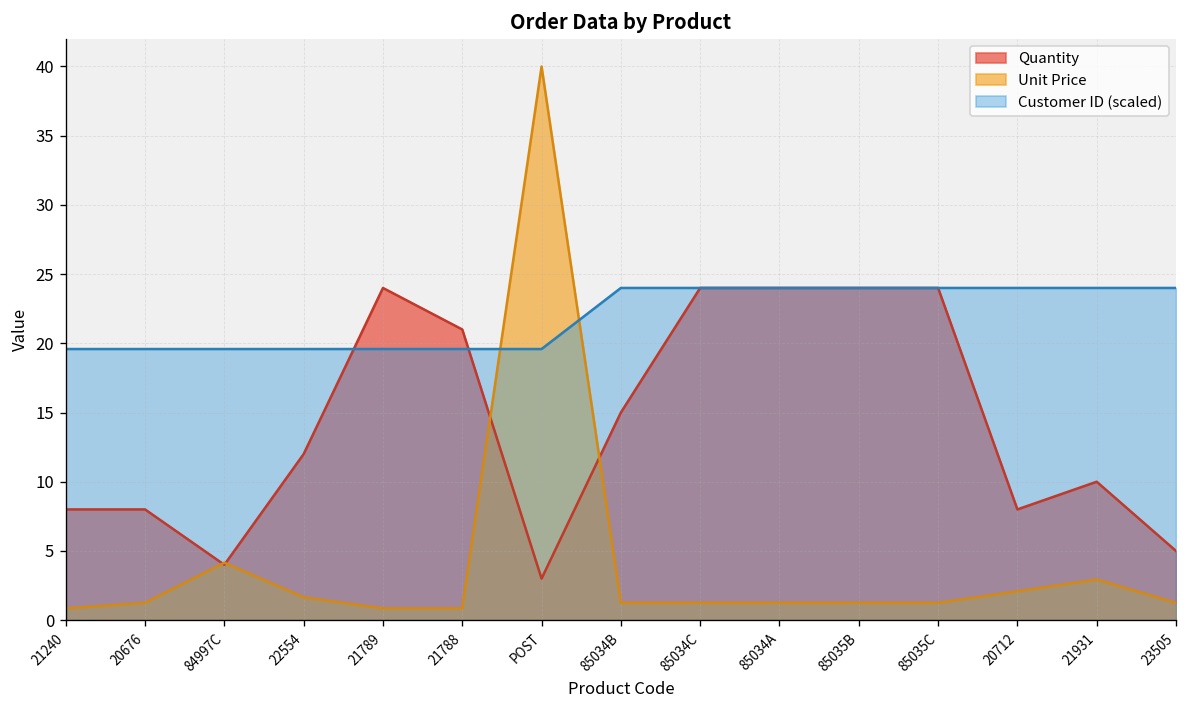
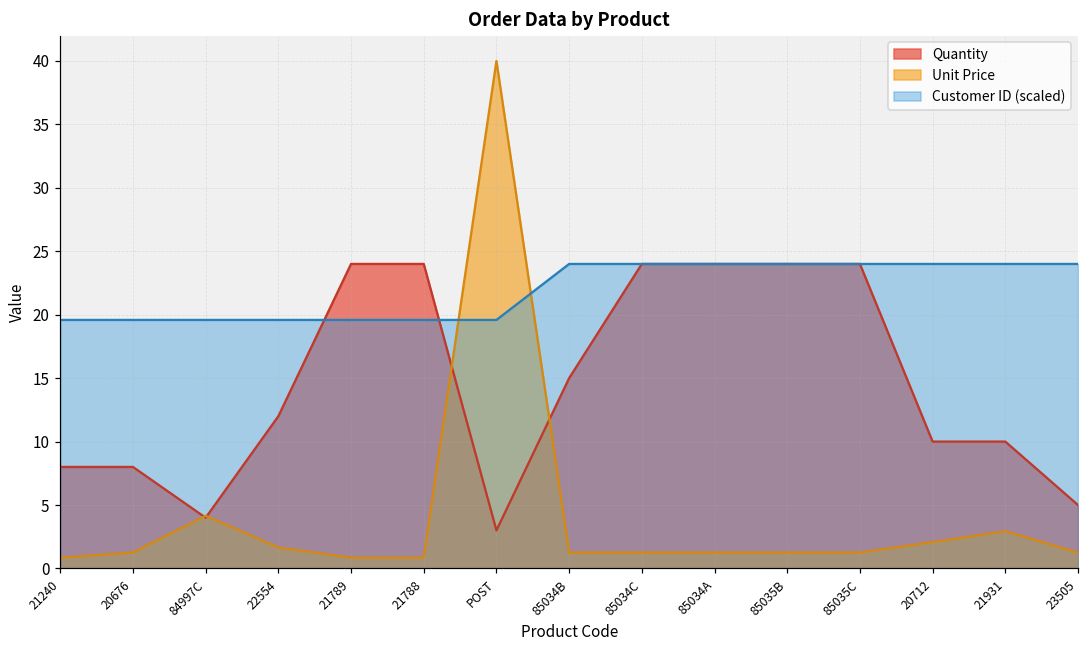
Quantity, 21788: 21 -> 24
Quantity, 20712: 8 -> 10
